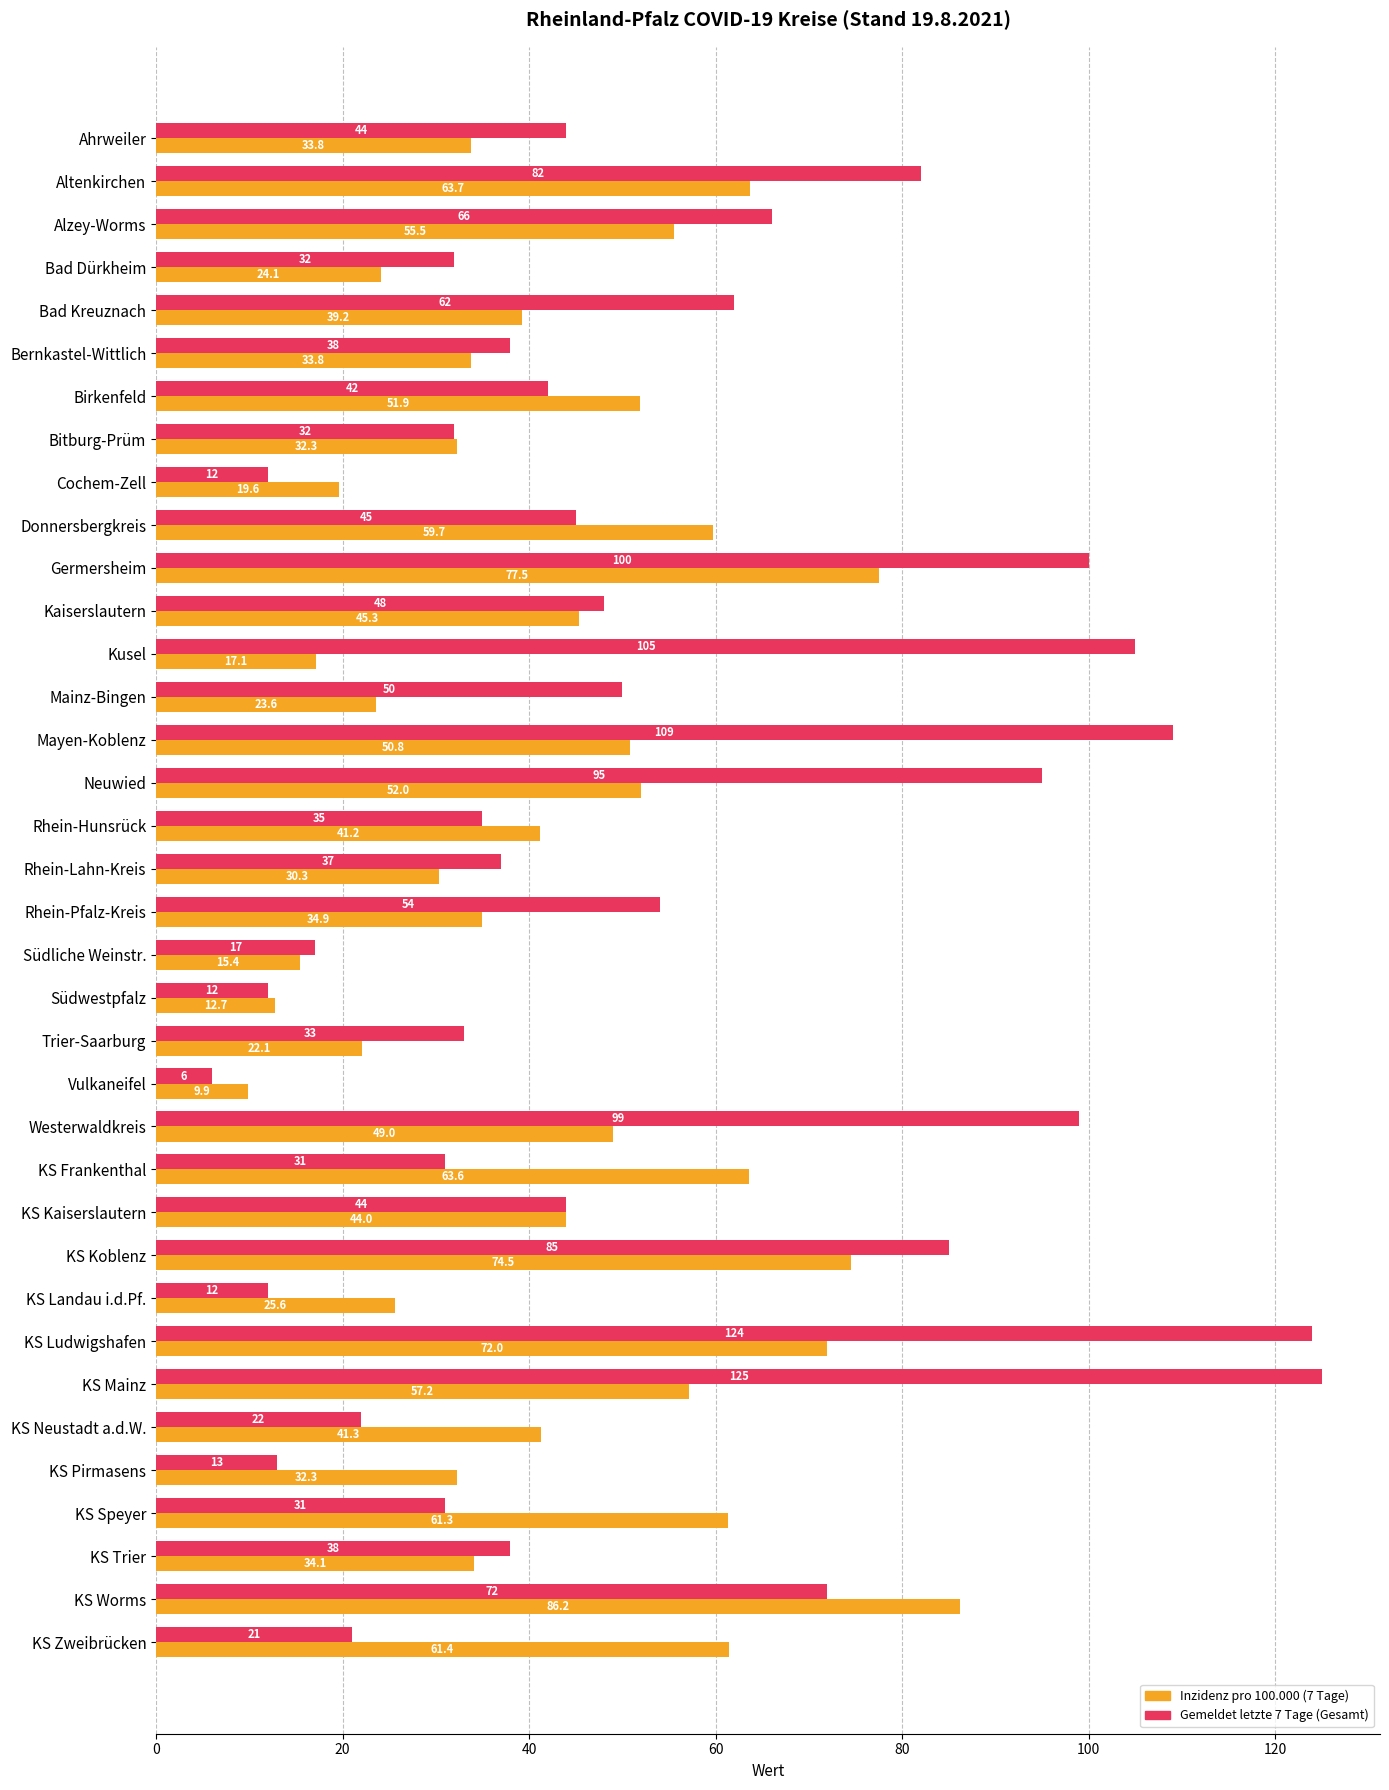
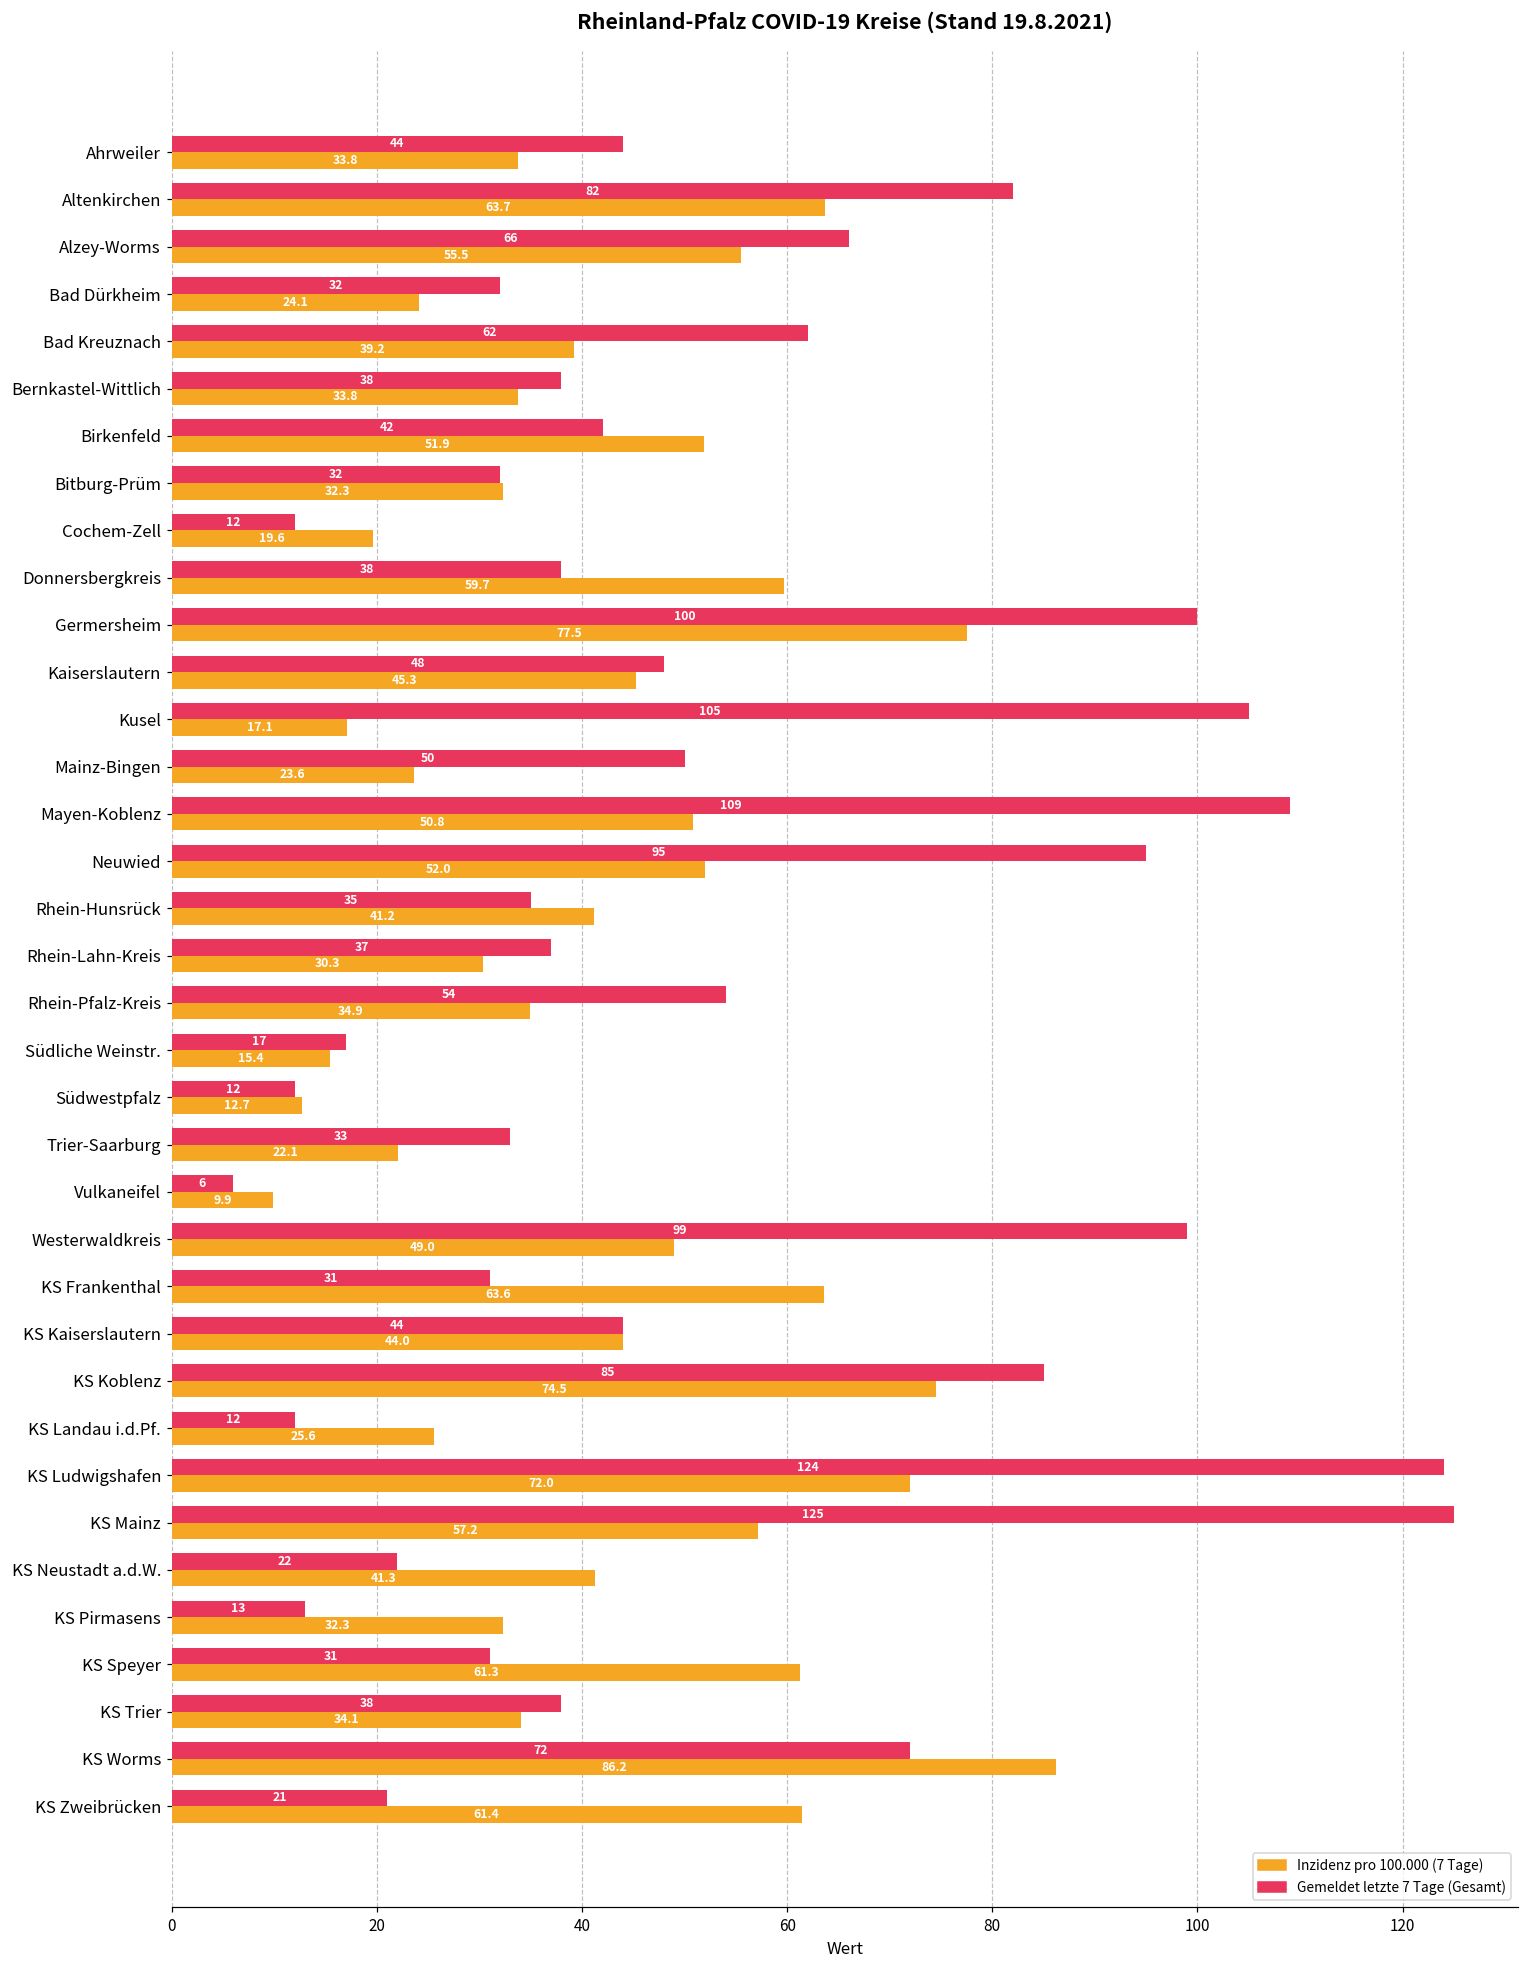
Gemeldet letzte 7 Tage (Gesamt), Donnersbergkreis: 45 -> 38
